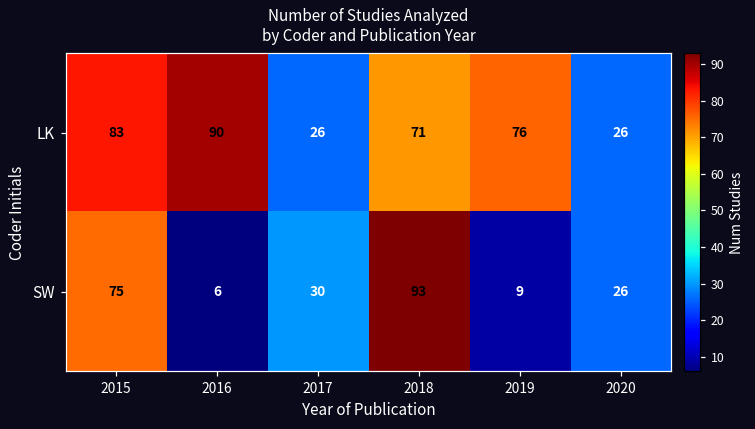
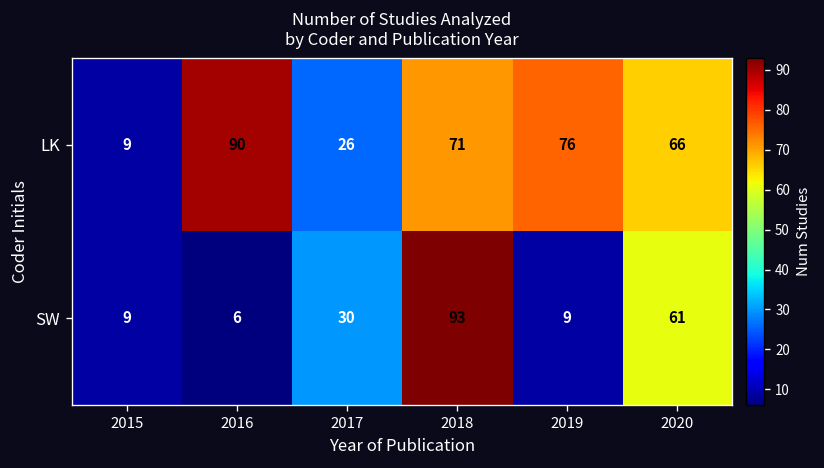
LK, 2015: 83 -> 9
LK, 2020: 26 -> 66
SW, 2015: 75 -> 9
SW, 2020: 26 -> 61
